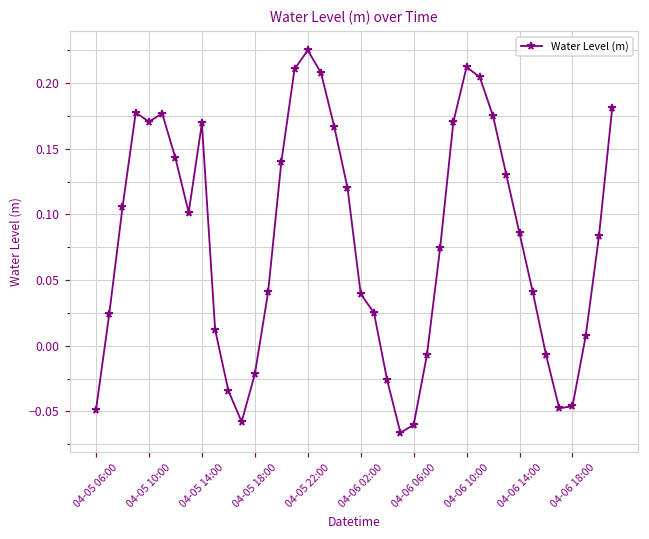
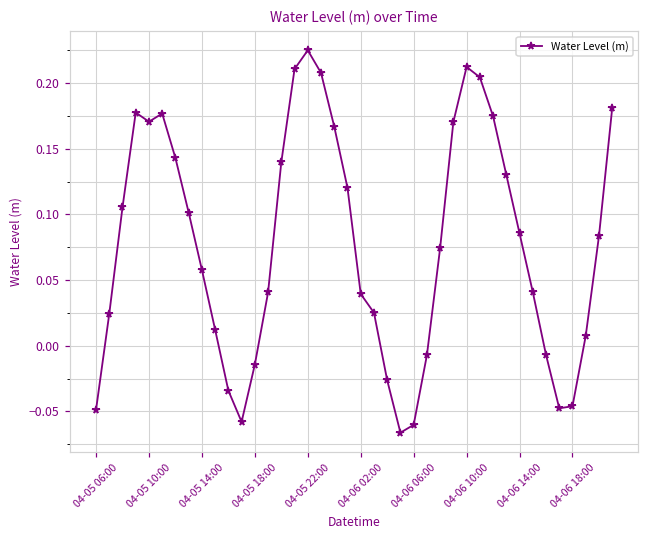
04-05 14:00: 0.169 -> 0.058
04-05 18:00: -0.022 -> -0.014
